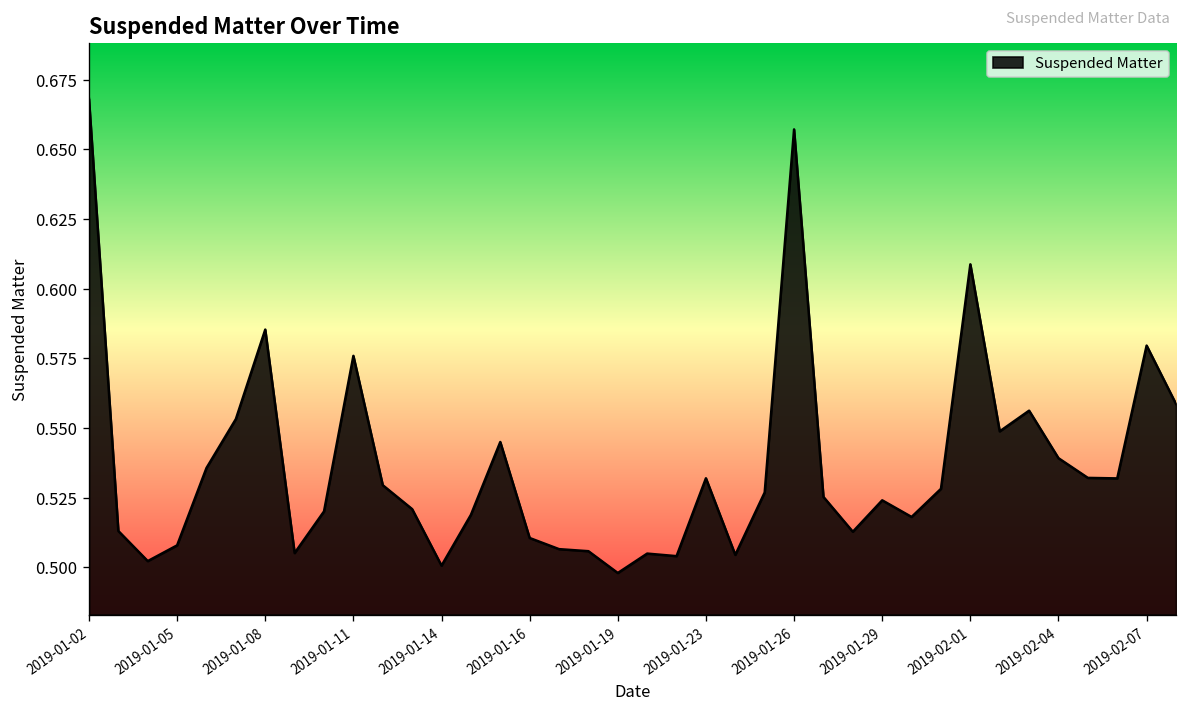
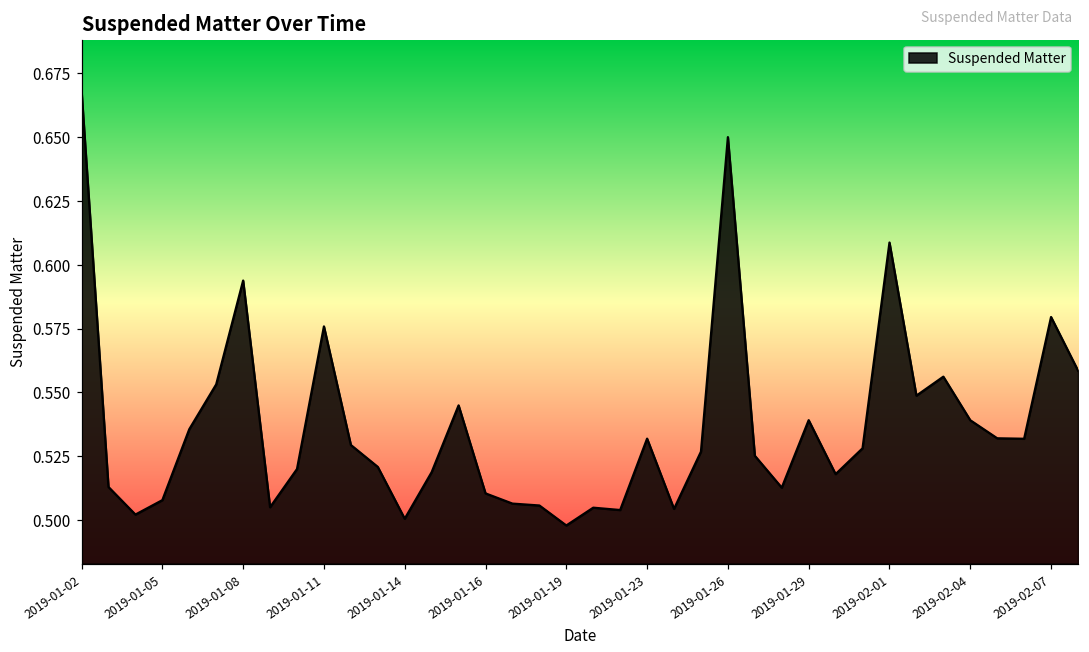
2019-01-08: 0.585 -> 0.594
2019-01-26: 0.657 -> 0.650
2019-01-29: 0.524 -> 0.539
